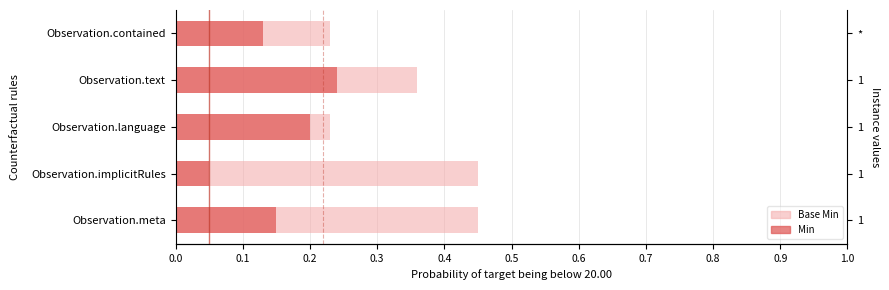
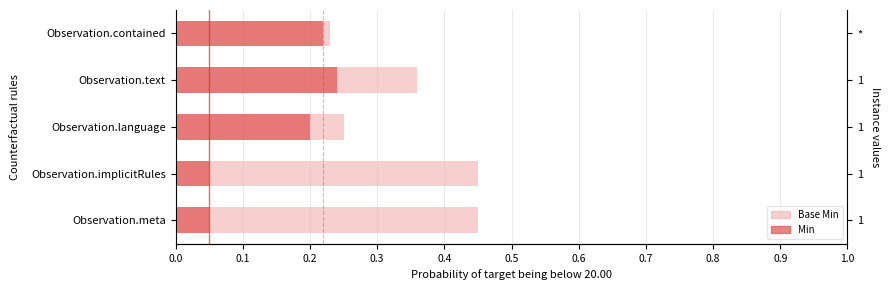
Min, Observation.contained: 0.13 -> 0.22
Base Min, Observation.language: 0.23 -> 0.25
Min, Observation.meta: 0.15 -> 0.05
